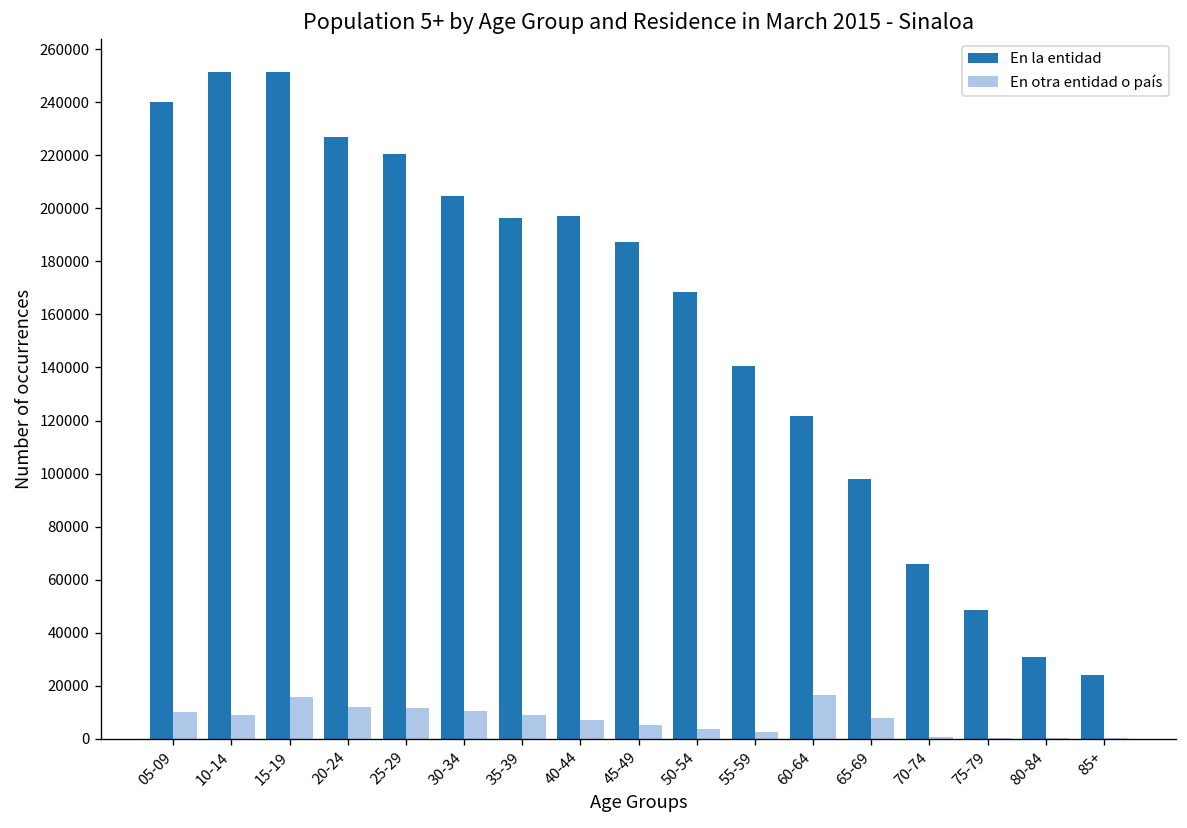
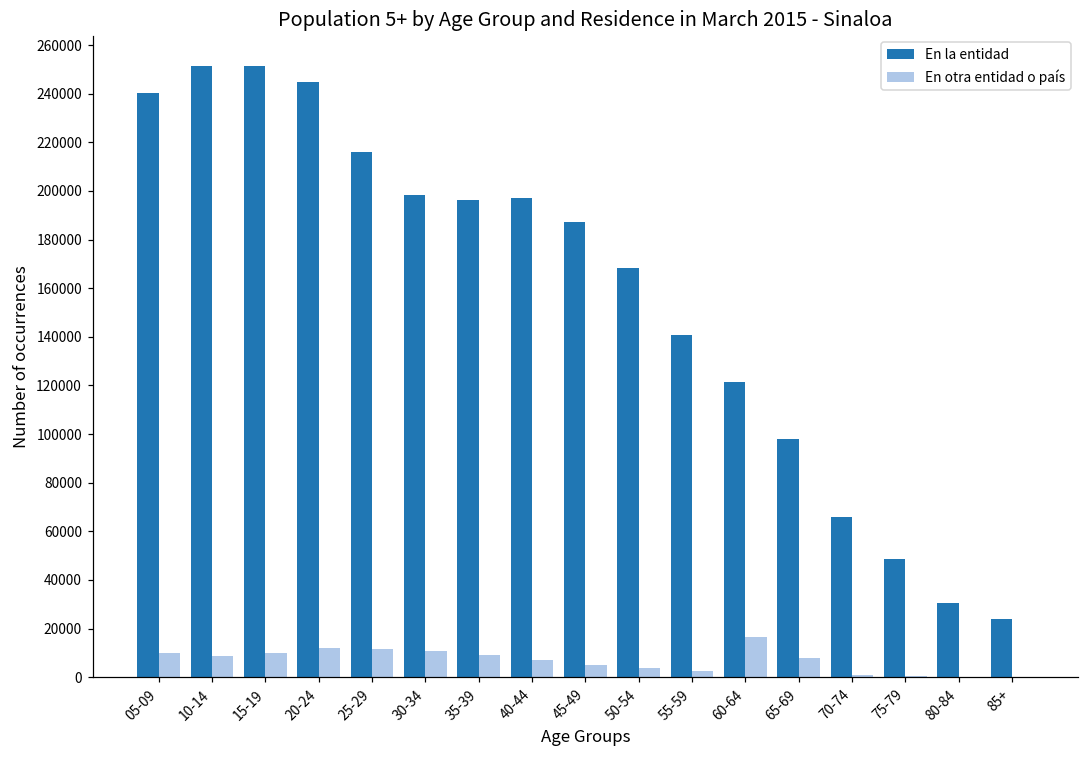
En otra entidad o país, 15-19: 16000 -> 10000
En la entidad, 20-24: 227000 -> 245000
En la entidad, 25-29: 221000 -> 216000
En la entidad, 30-34: 205000 -> 198000
